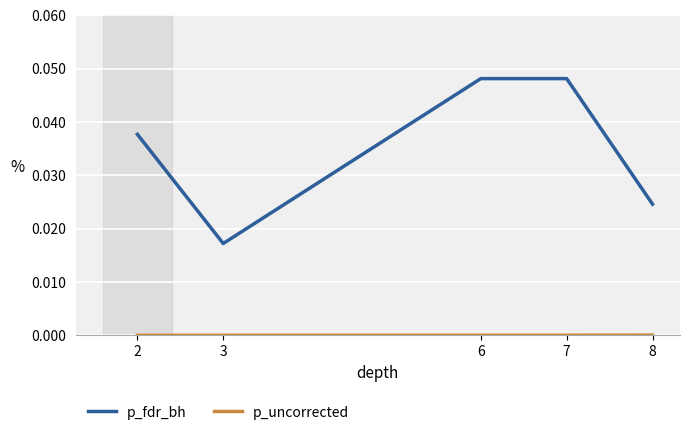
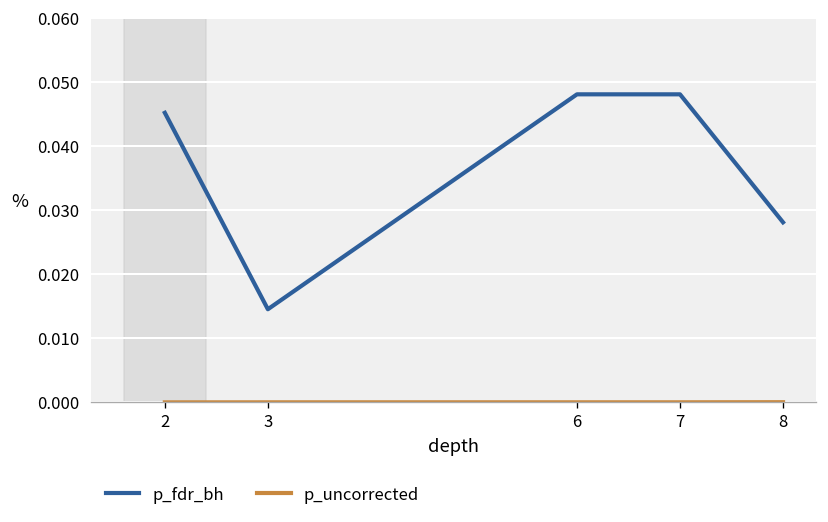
p_fdr_bh, 2: 0.038 -> 0.045
p_fdr_bh, 3: 0.017 -> 0.015
p_fdr_bh, 8: 0.025 -> 0.028
